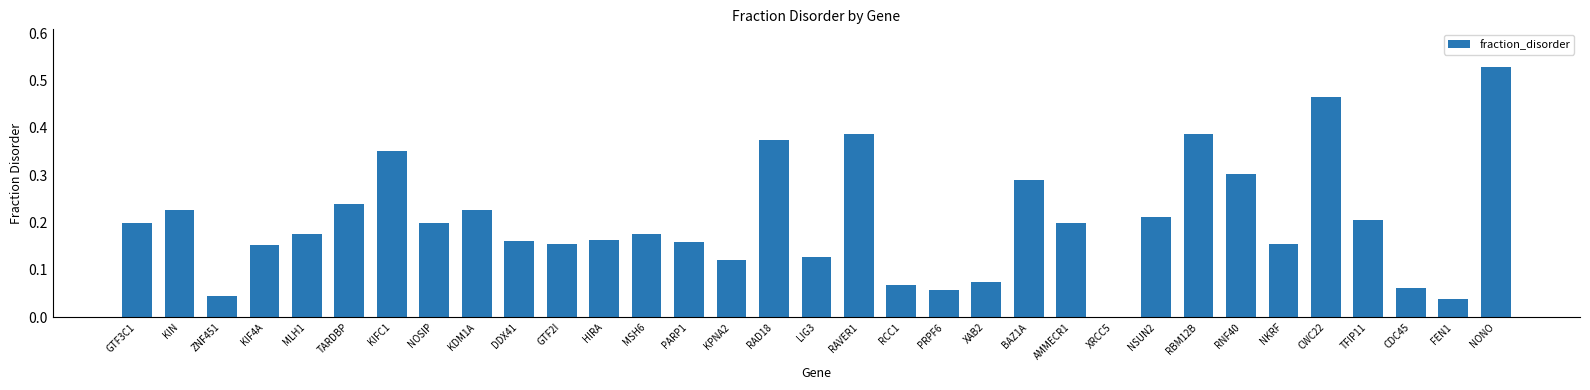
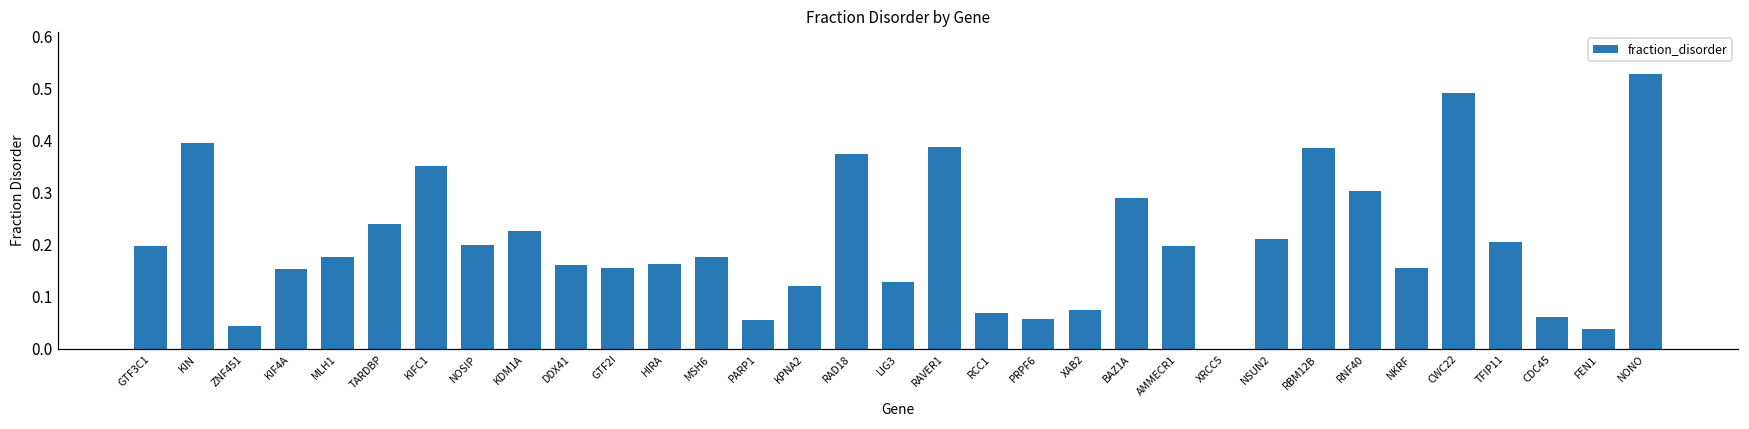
KIN: 0.23 -> 0.39
PARP1: 0.16 -> 0.06
CWC22: 0.47 -> 0.49
